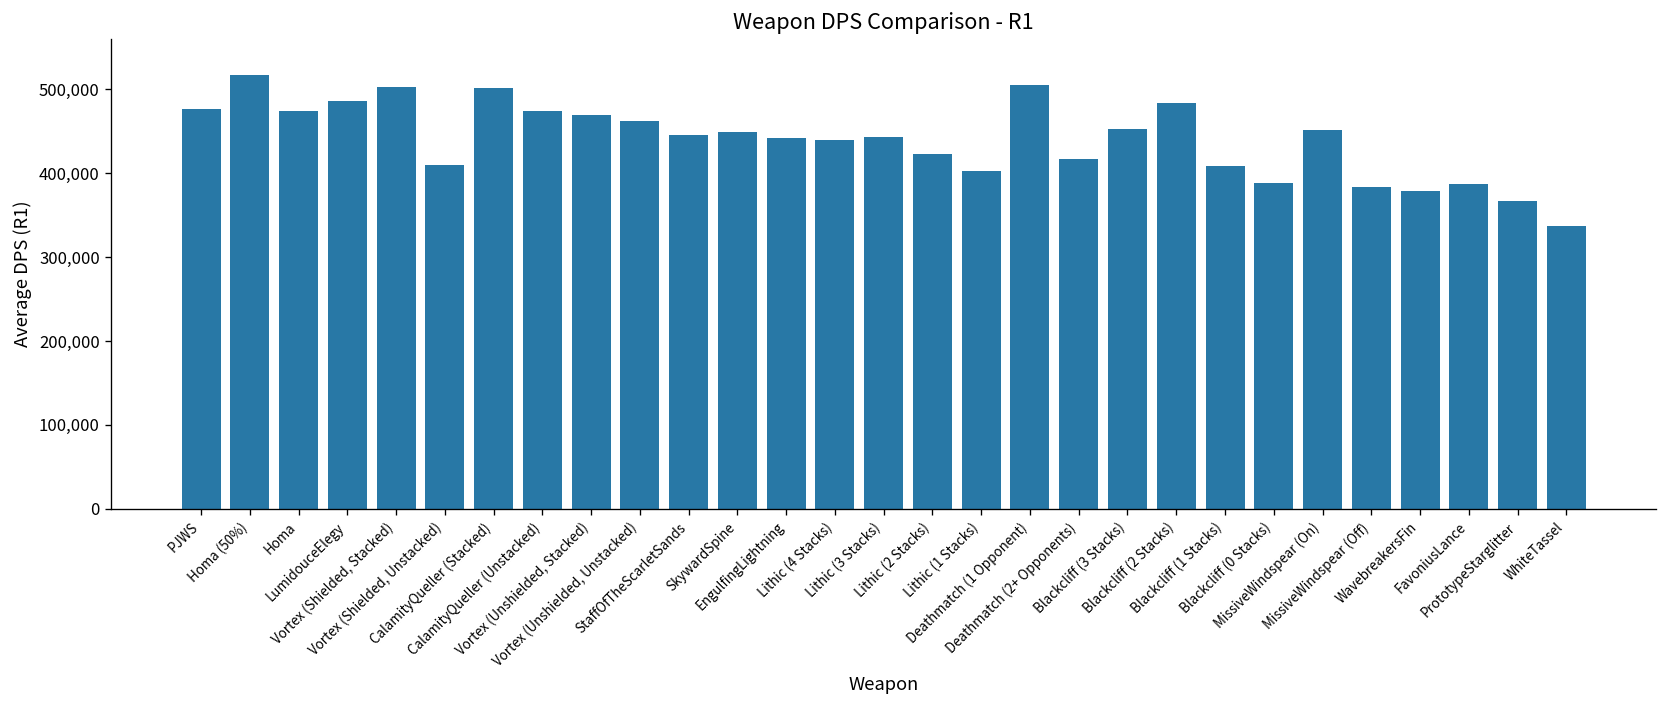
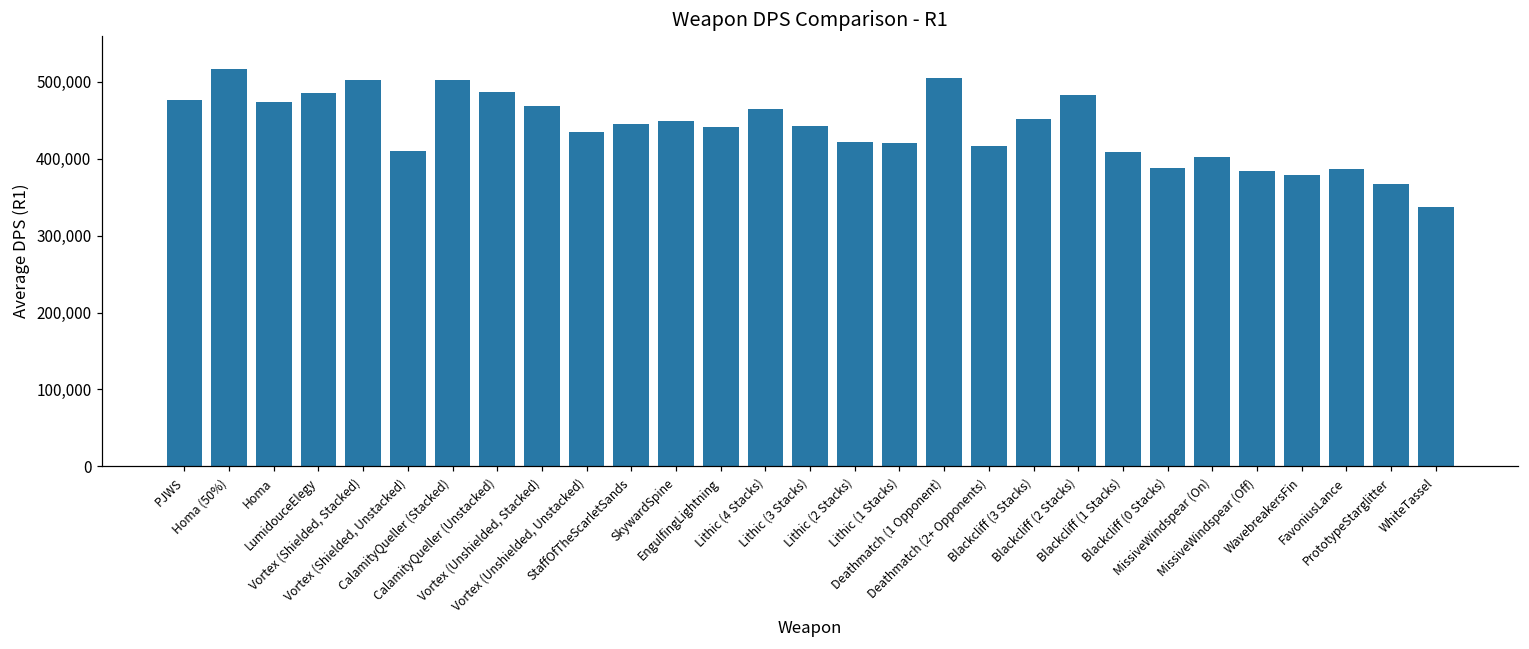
CalamityQueller (Unstacked): 470,000 -> 490,000
Vortex (Unshielded, Unstacked): 460,000 -> 440,000
Lithic (4 Stacks): 440,000 -> 460,000
Lithic (1 Stacks): 400,000 -> 420,000
MissiveWindspear (On): 450,000 -> 400,000
